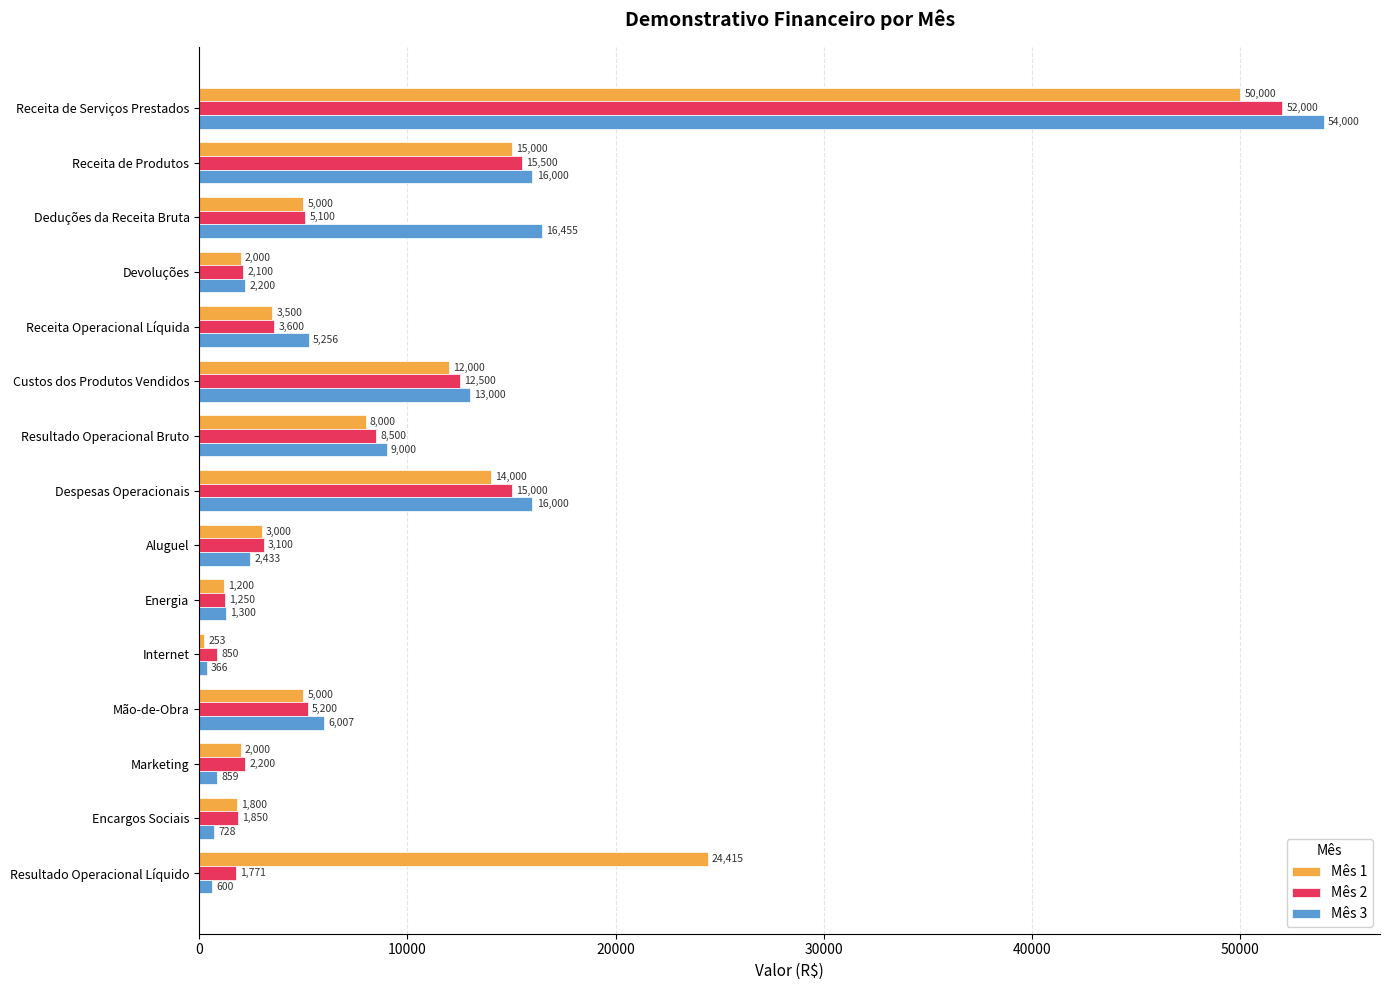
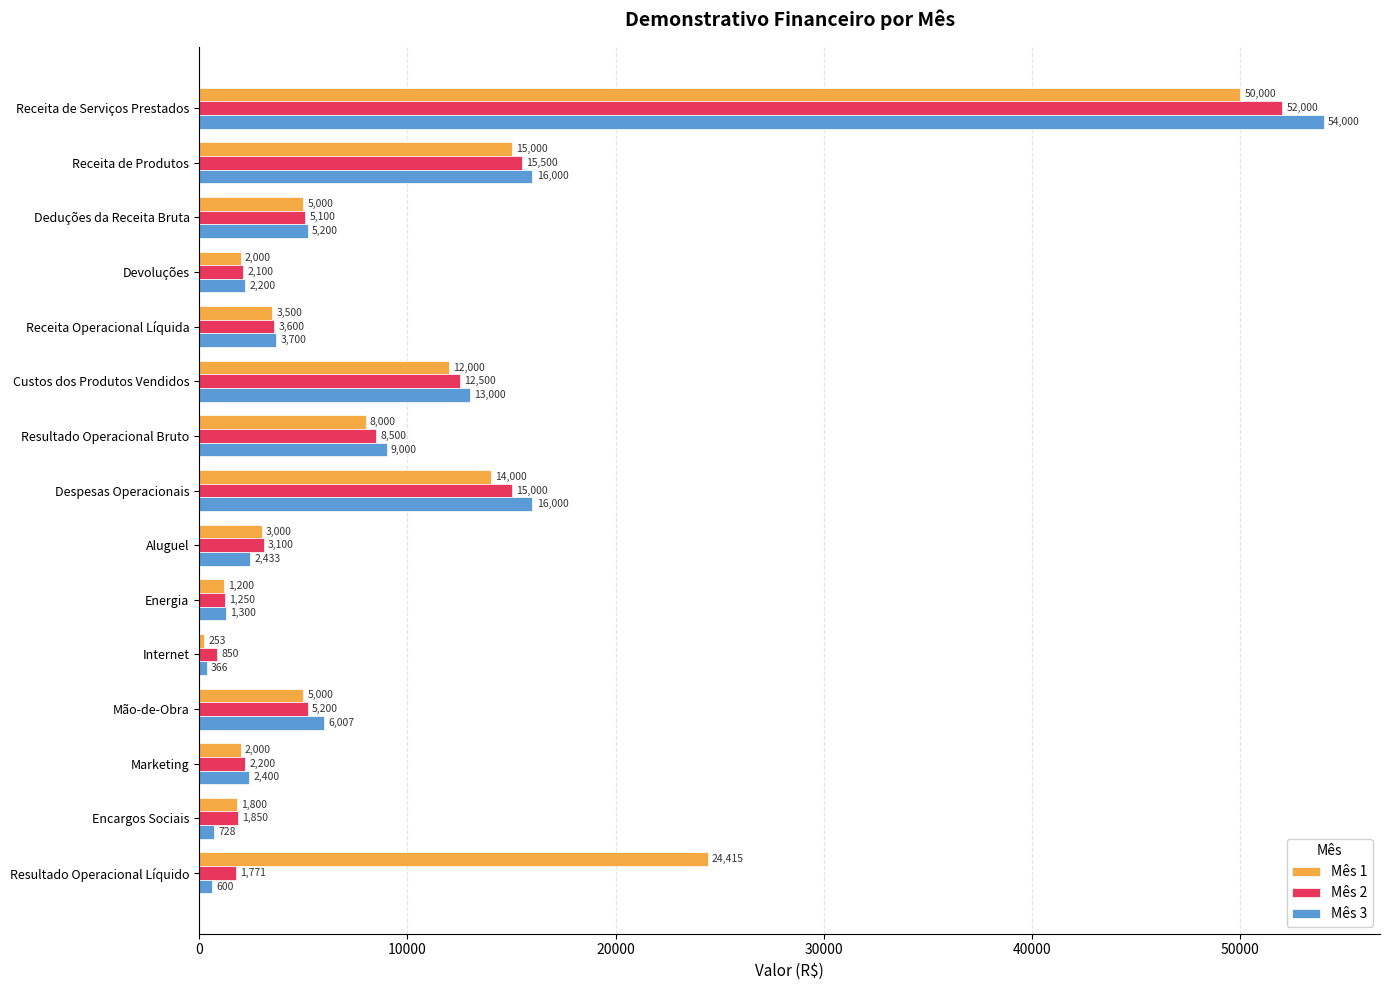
Mês 3, Deduções da Receita Bruta: 16,455 -> 5,200
Mês 3, Receita Operacional Líquida: 5,256 -> 3,700
Mês 3, Marketing: 859 -> 2,400
